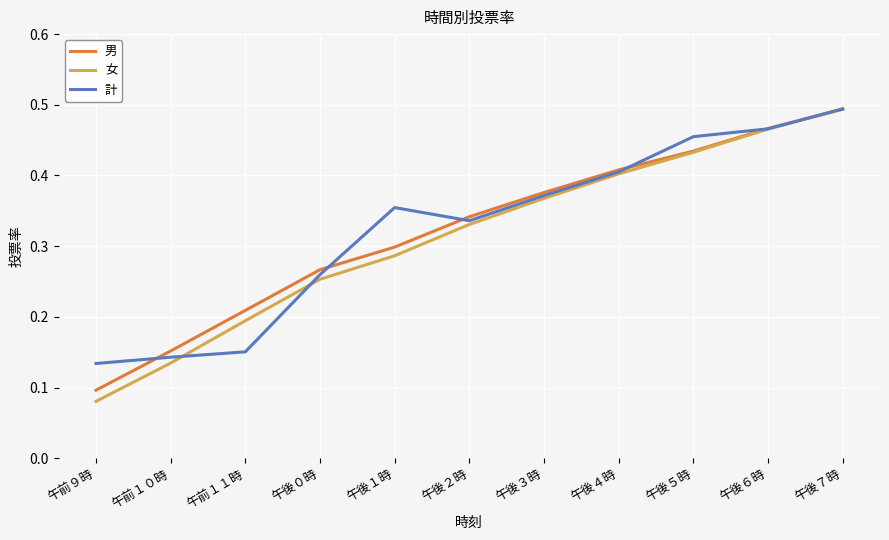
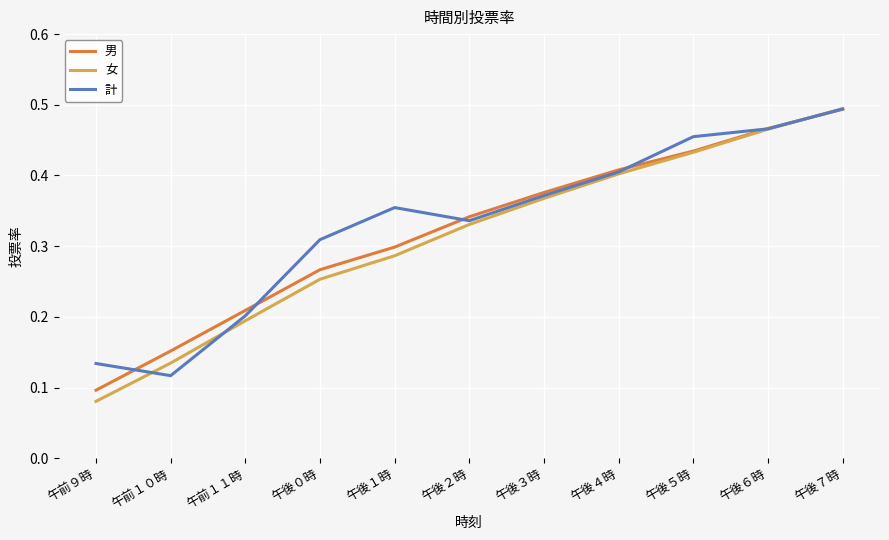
計, 午前１０時: 0.14 -> 0.12
計, 午前１１時: 0.15 -> 0.20
計, 午後０時: 0.26 -> 0.31
